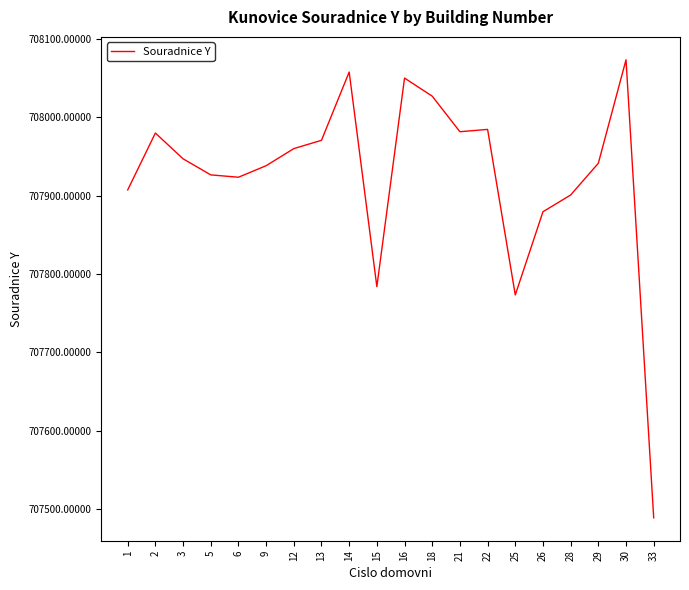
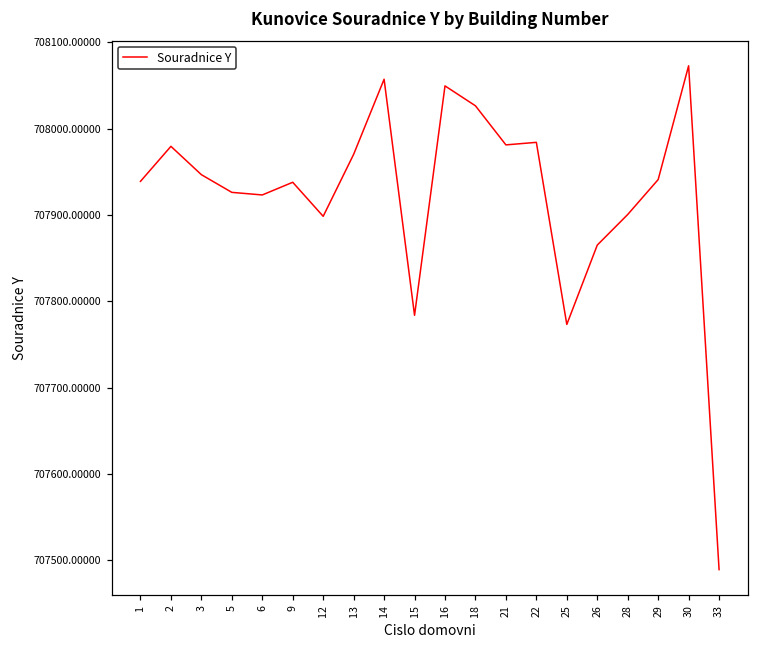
1: 707910 -> 707940
12: 707960 -> 707900
26: 707880 -> 707870
